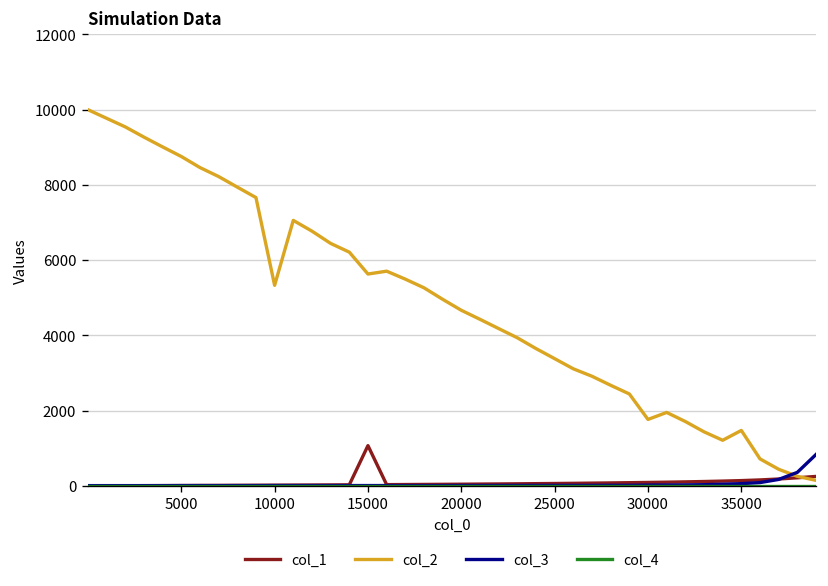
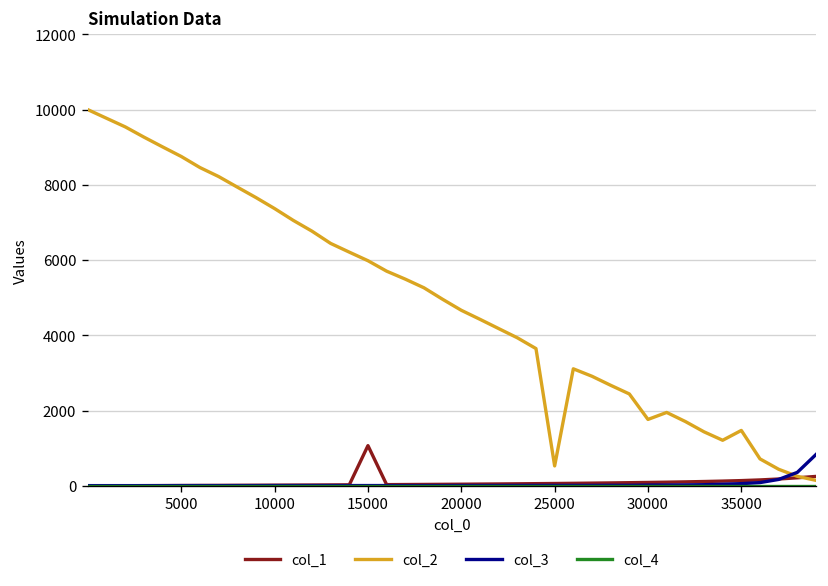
col_2, 10000: 5300 -> 7400
col_2, 15000: 5600 -> 6000
col_2, 25000: 3400 -> 500
